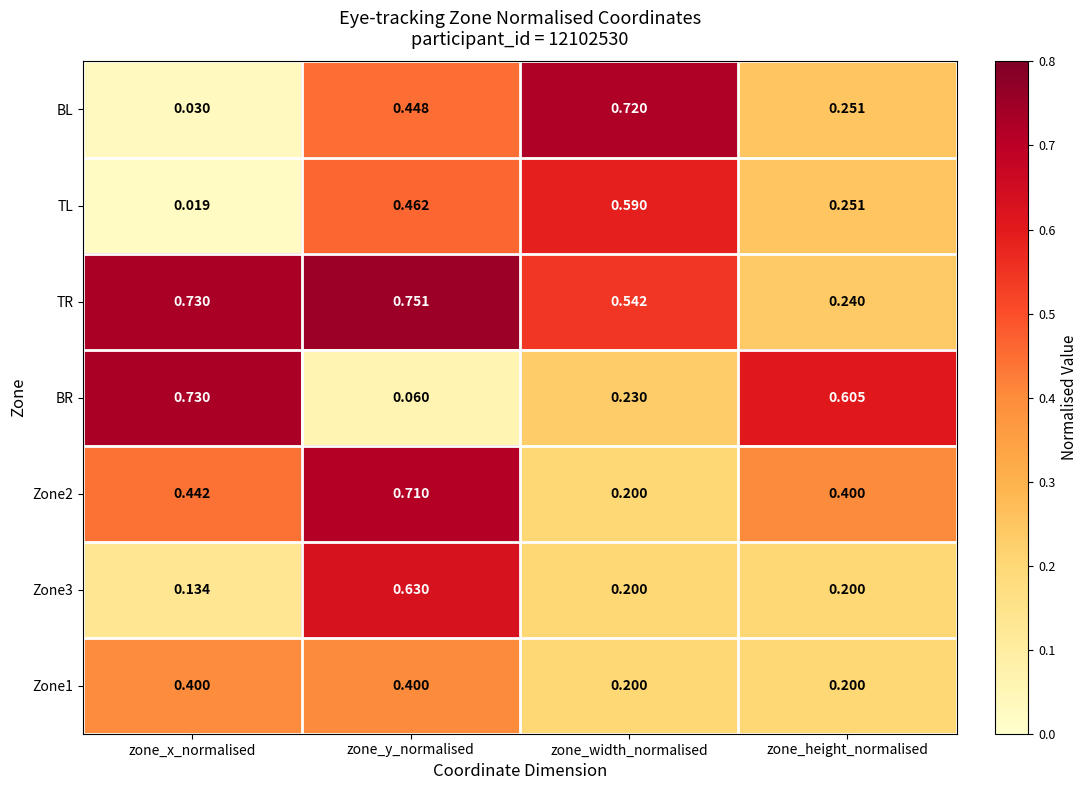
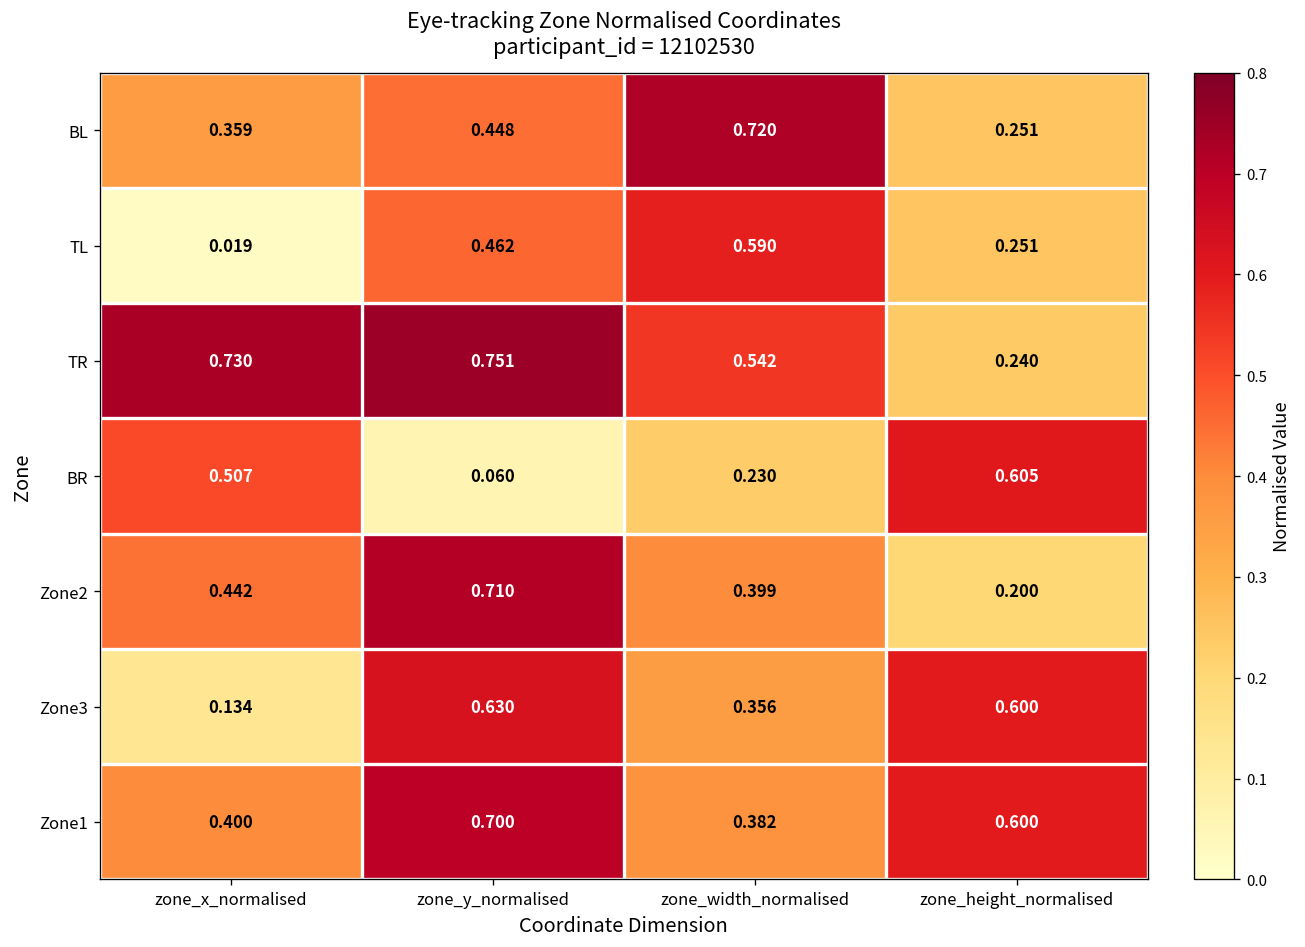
BL, zone_x_normalised: 0.030 -> 0.359
BR, zone_x_normalised: 0.730 -> 0.507
Zone2, zone_width_normalised: 0.200 -> 0.399
Zone2, zone_height_normalised: 0.400 -> 0.200
Zone3, zone_width_normalised: 0.200 -> 0.356
Zone3, zone_height_normalised: 0.200 -> 0.600
Zone1, zone_y_normalised: 0.400 -> 0.700
Zone1, zone_width_normalised: 0.200 -> 0.382
Zone1, zone_height_normalised: 0.200 -> 0.600
